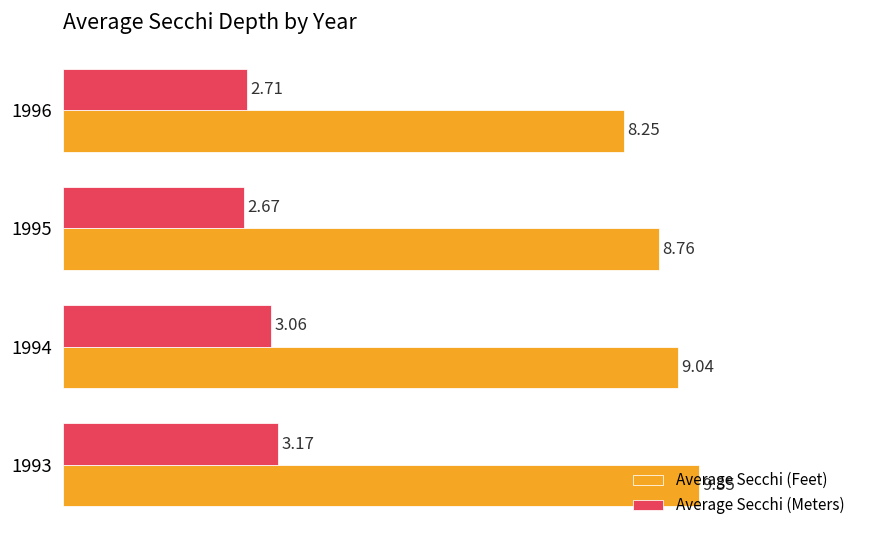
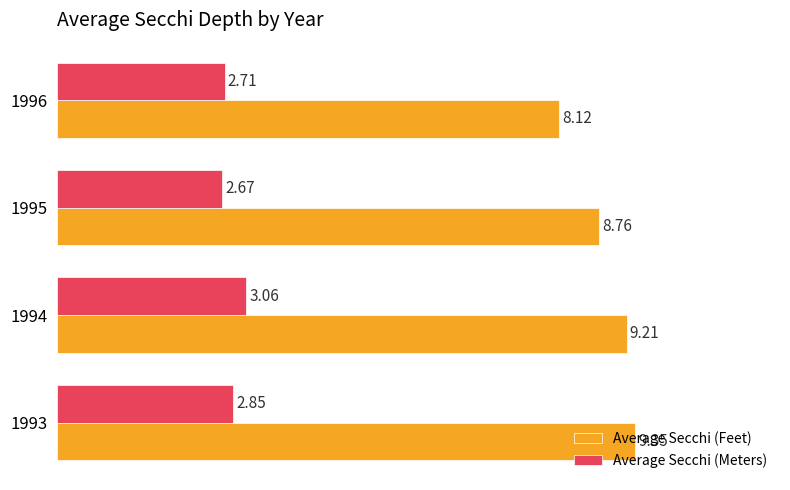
Average Secchi (Feet), 1996: 8.25 -> 8.12
Average Secchi (Feet), 1994: 9.04 -> 9.21
Average Secchi (Meters), 1993: 3.17 -> 2.85
